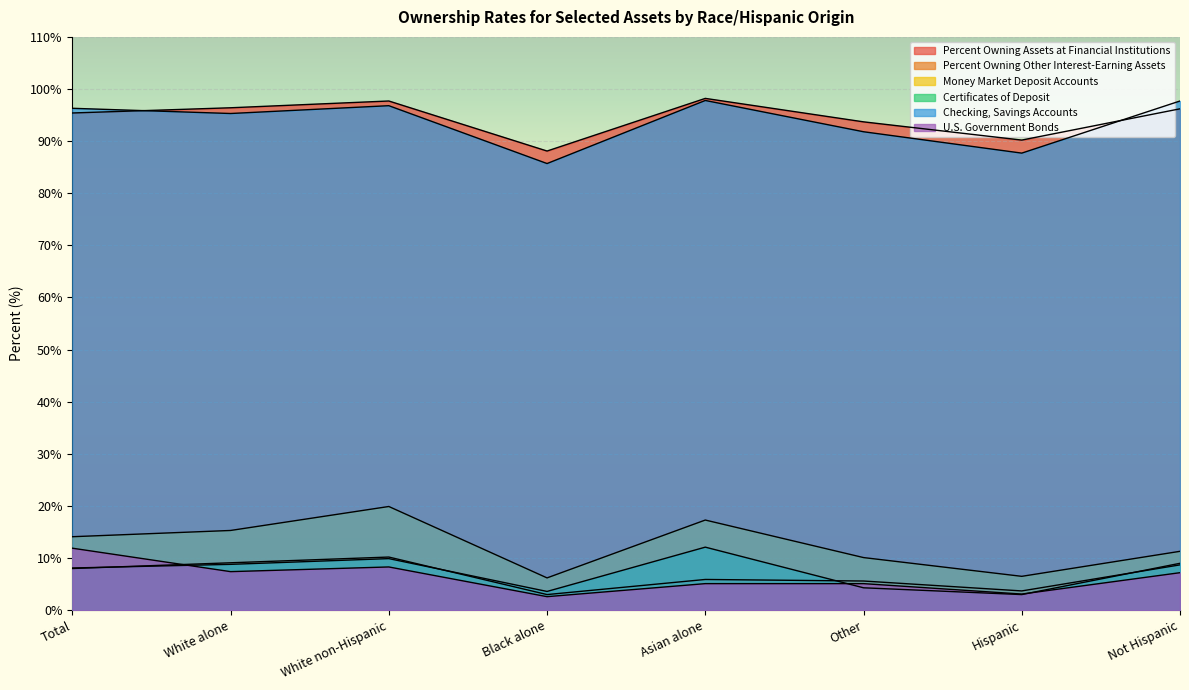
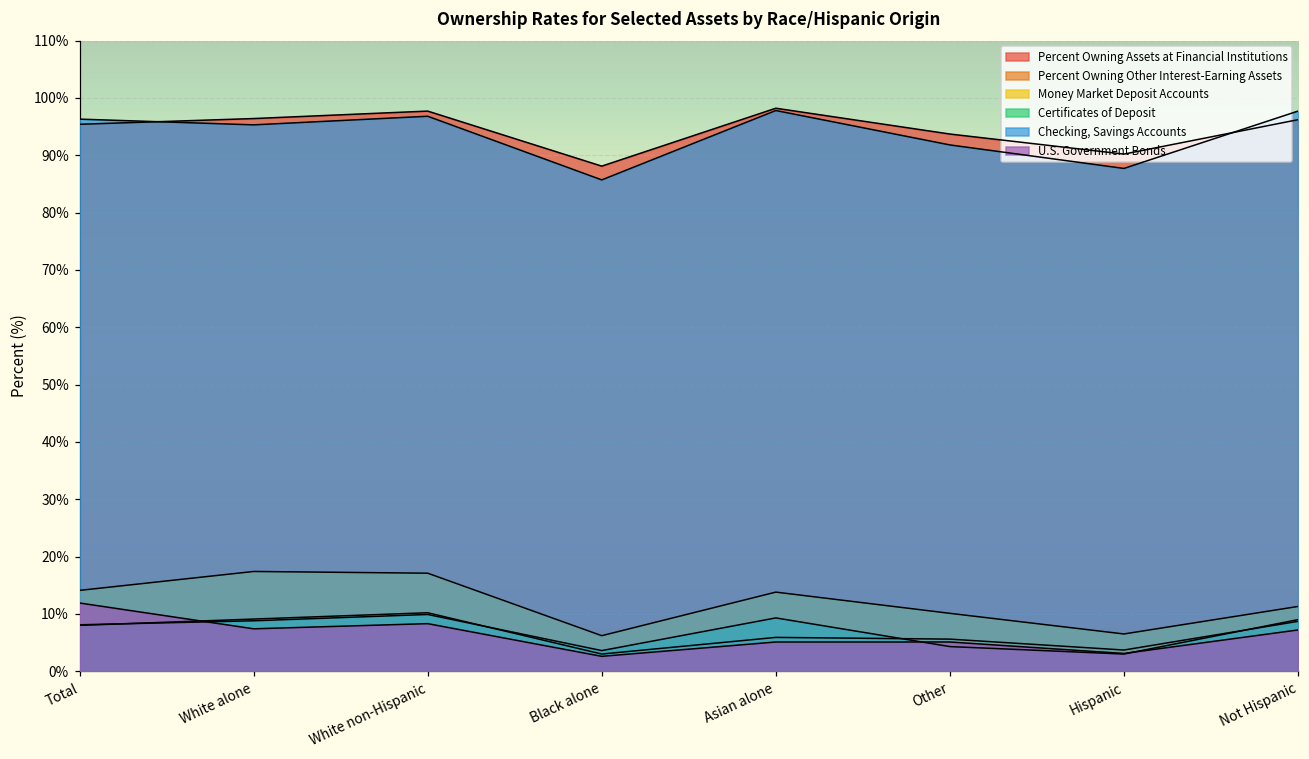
Money Market Deposit Accounts, White alone: 15% -> 17%
Money Market Deposit Accounts, White non-Hispanic: 20% -> 17%
Money Market Deposit Accounts, Asian alone: 17% -> 14%
Certificates of Deposit, Asian alone: 12% -> 9%
